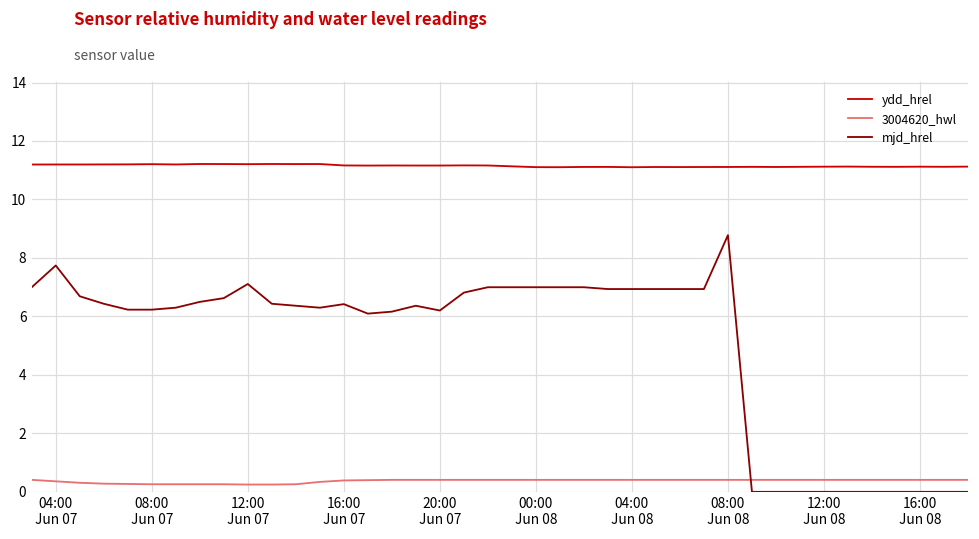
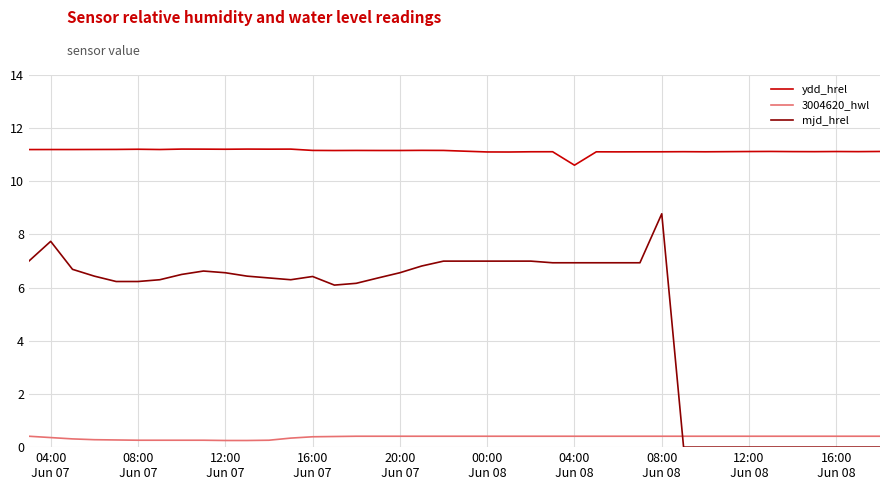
mjd_hrel, 12:00 Jun 07: 7.1 -> 6.6
mjd_hrel, 20:00 Jun 07: 6.2 -> 6.6
ydd_hrel, 04:00 Jun 08: 11.1 -> 10.6
